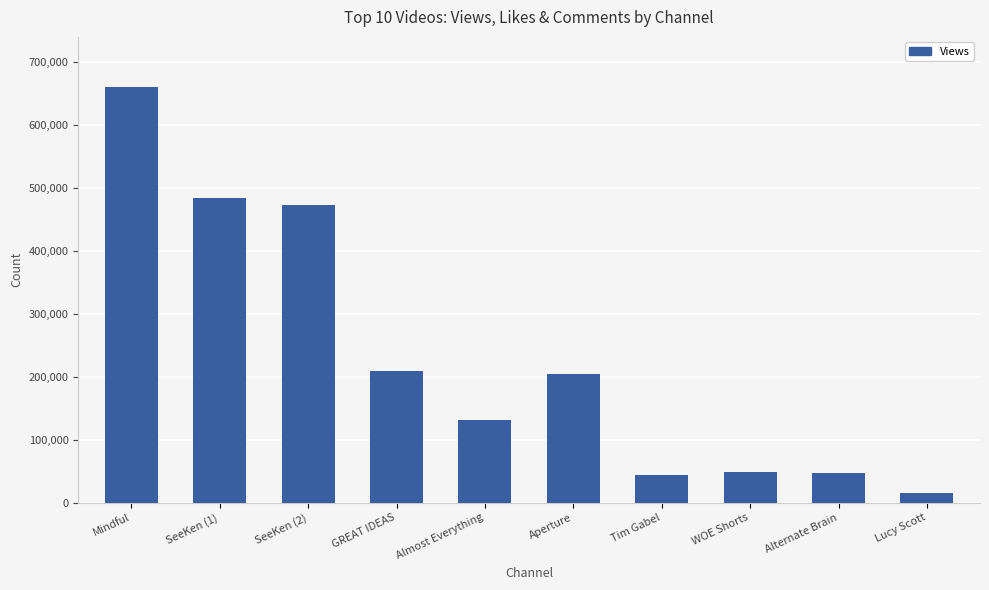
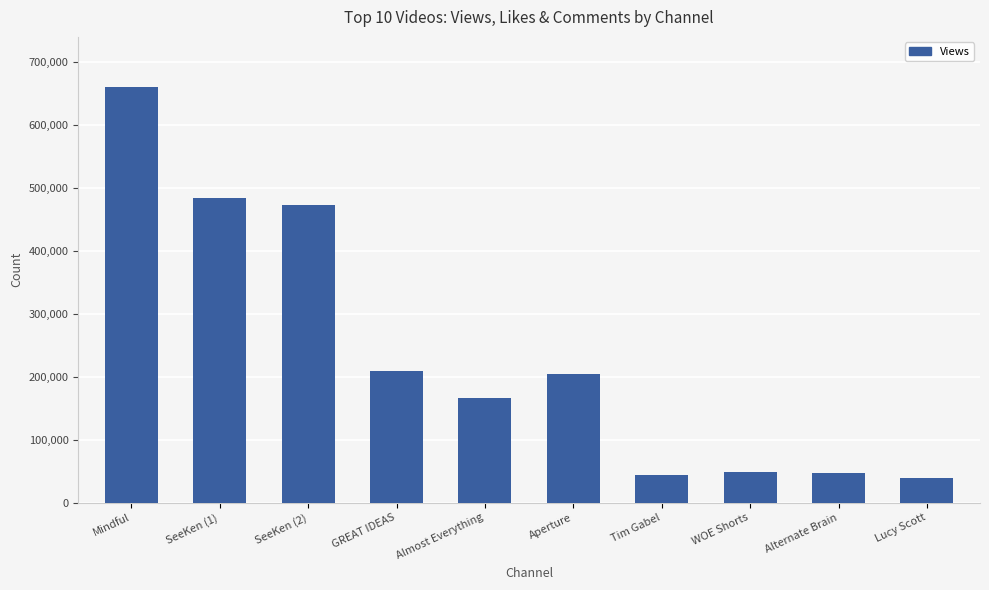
Almost Everything: 130,000 -> 170,000
Lucy Scott: 20,000 -> 40,000
